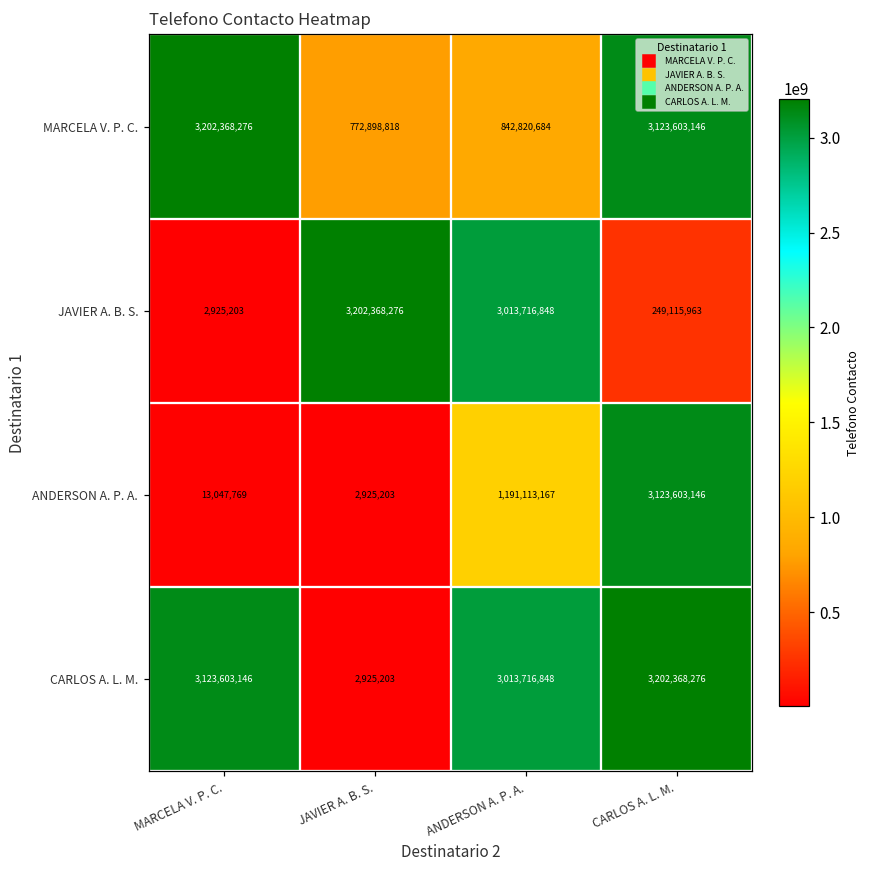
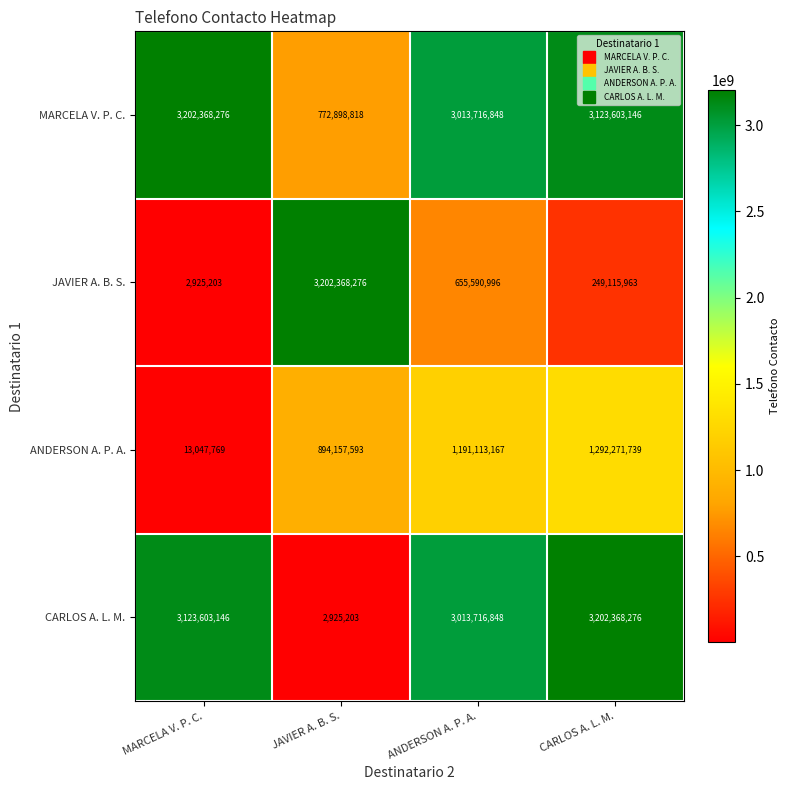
MARCELA V. P. C., ANDERSON A. P. A.: 842,820,684 -> 3,013,716,848
JAVIER A. B. S., ANDERSON A. P. A.: 3,013,716,848 -> 655,590,996
ANDERSON A. P. A., JAVIER A. B. S.: 2,925,203 -> 894,157,593
ANDERSON A. P. A., CARLOS A. L. M.: 3,123,603,146 -> 1,292,271,739
